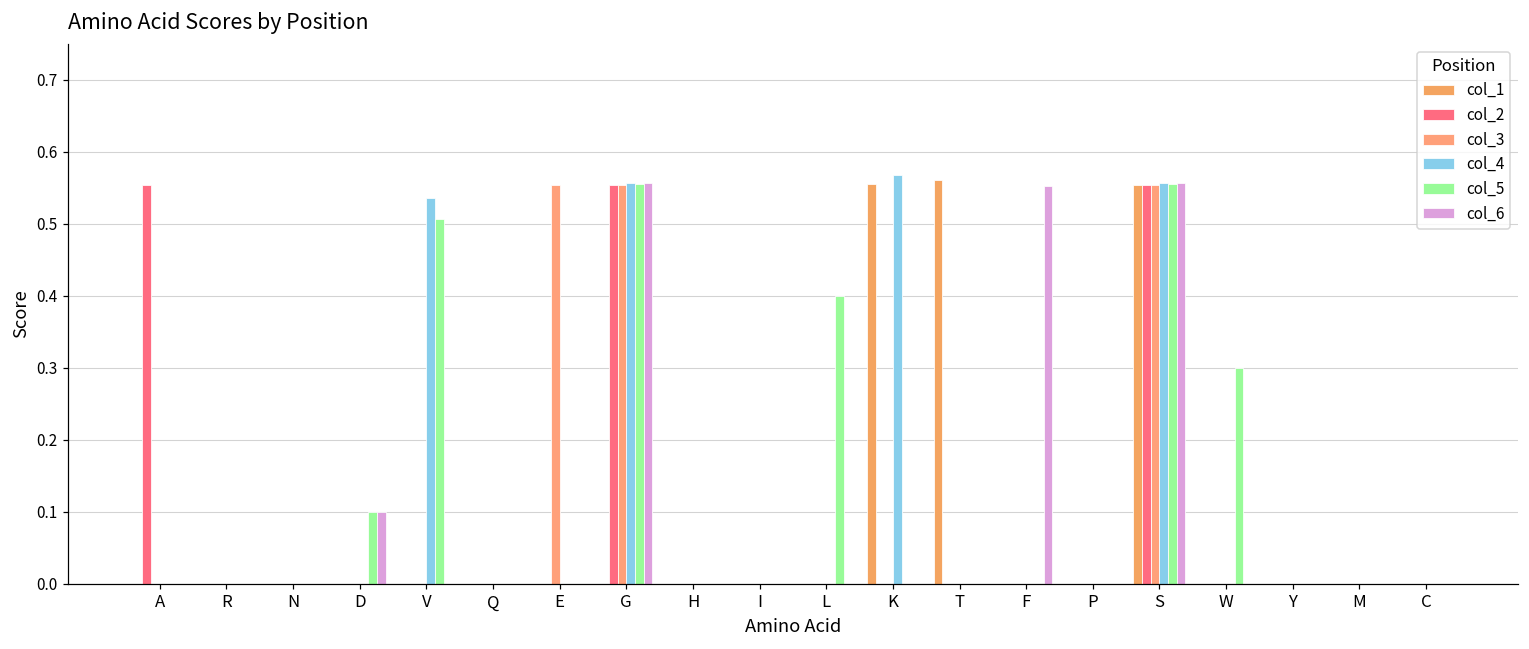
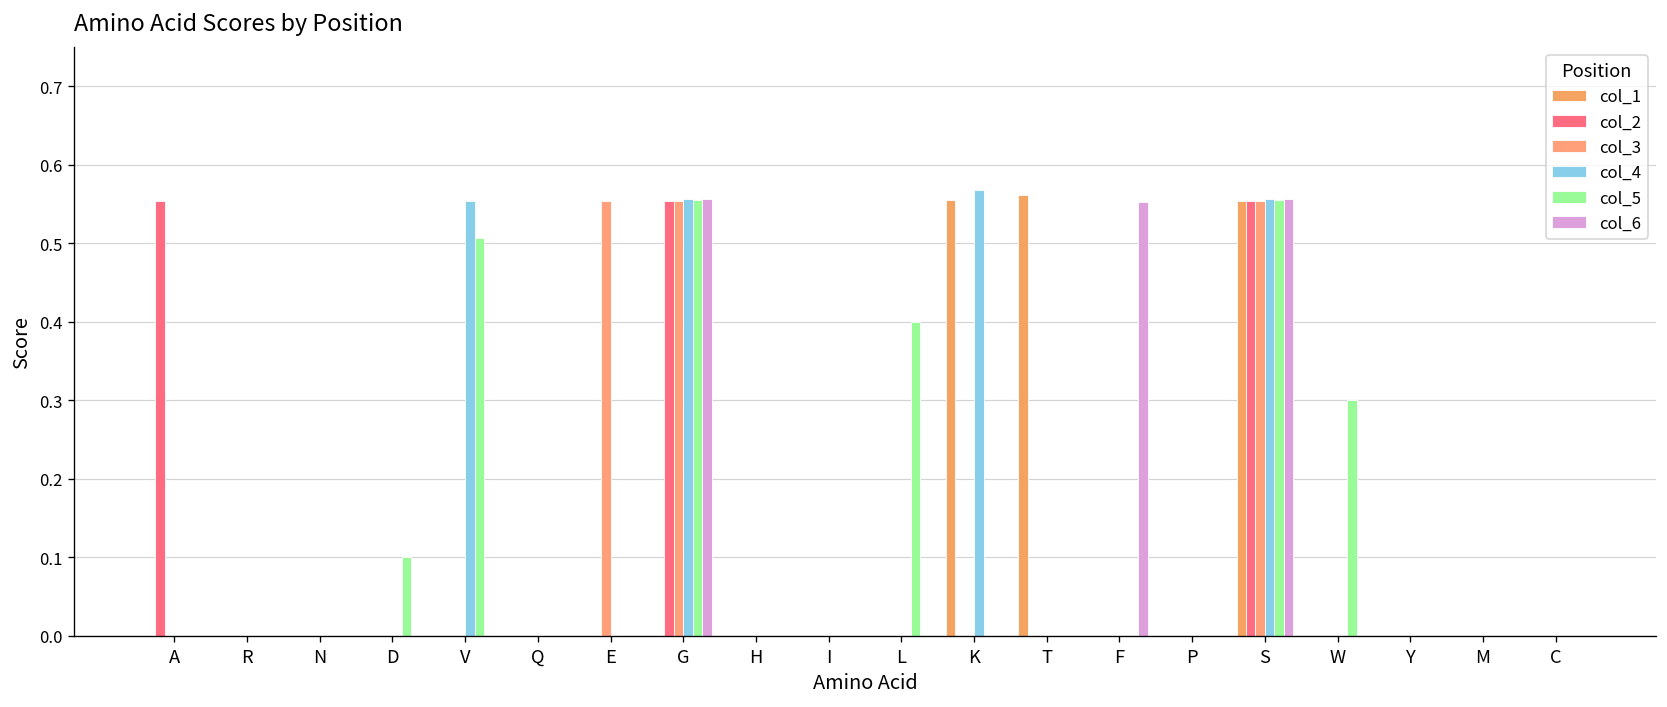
col_6, D: 0.1 -> 0.0
col_4, V: 0.54 -> 0.55
